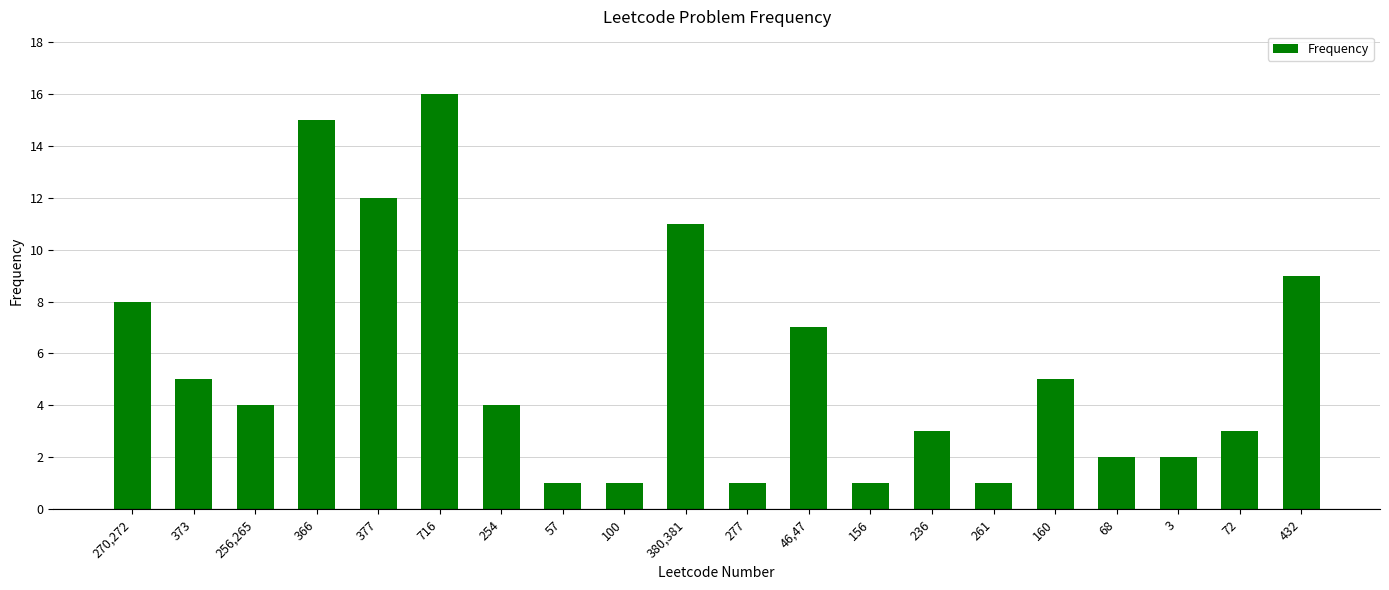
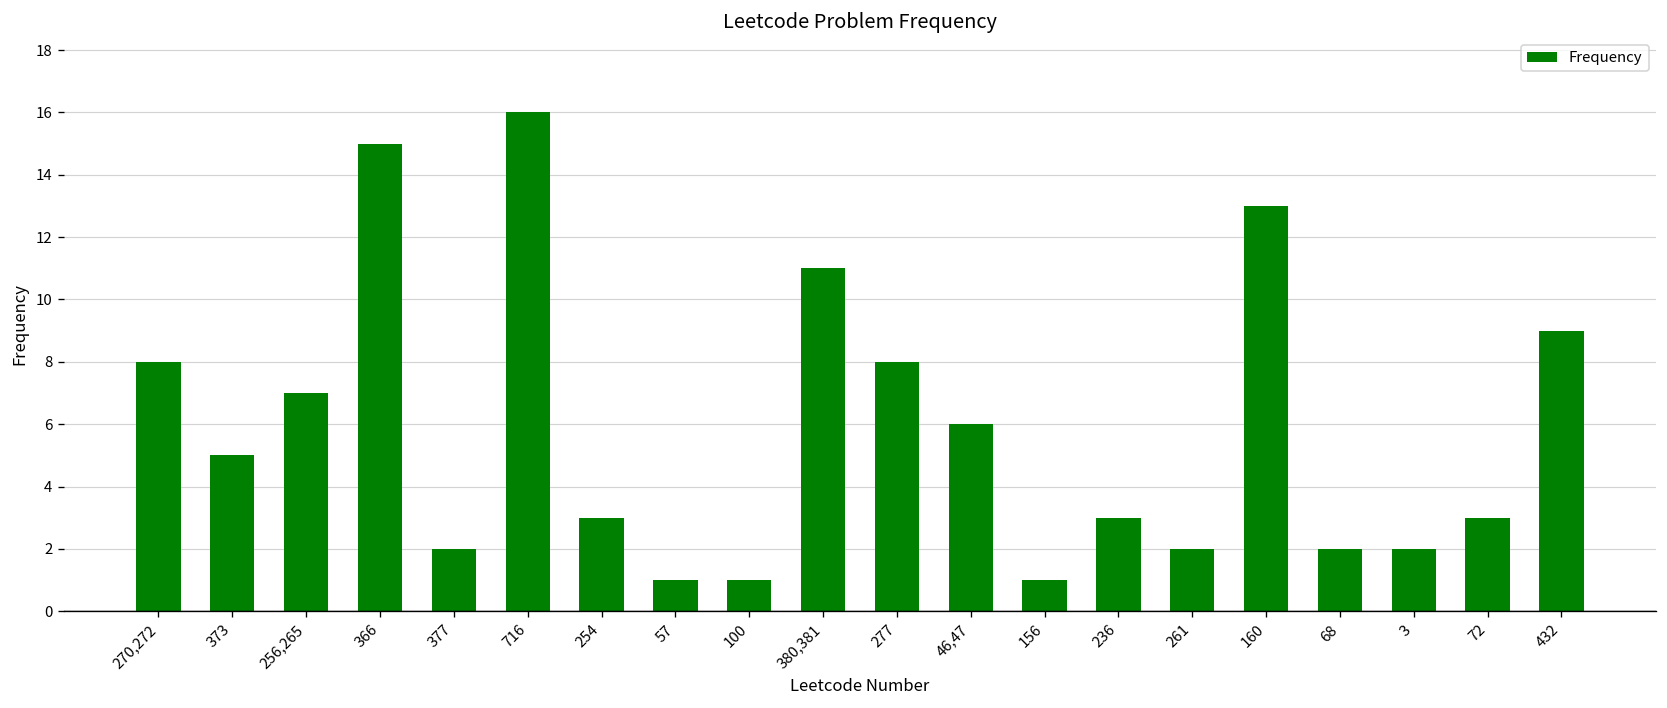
256,265: 4 -> 7
377: 12 -> 2
254: 4 -> 3
277: 1 -> 8
46,47: 7 -> 6
261: 1 -> 2
160: 5 -> 13
